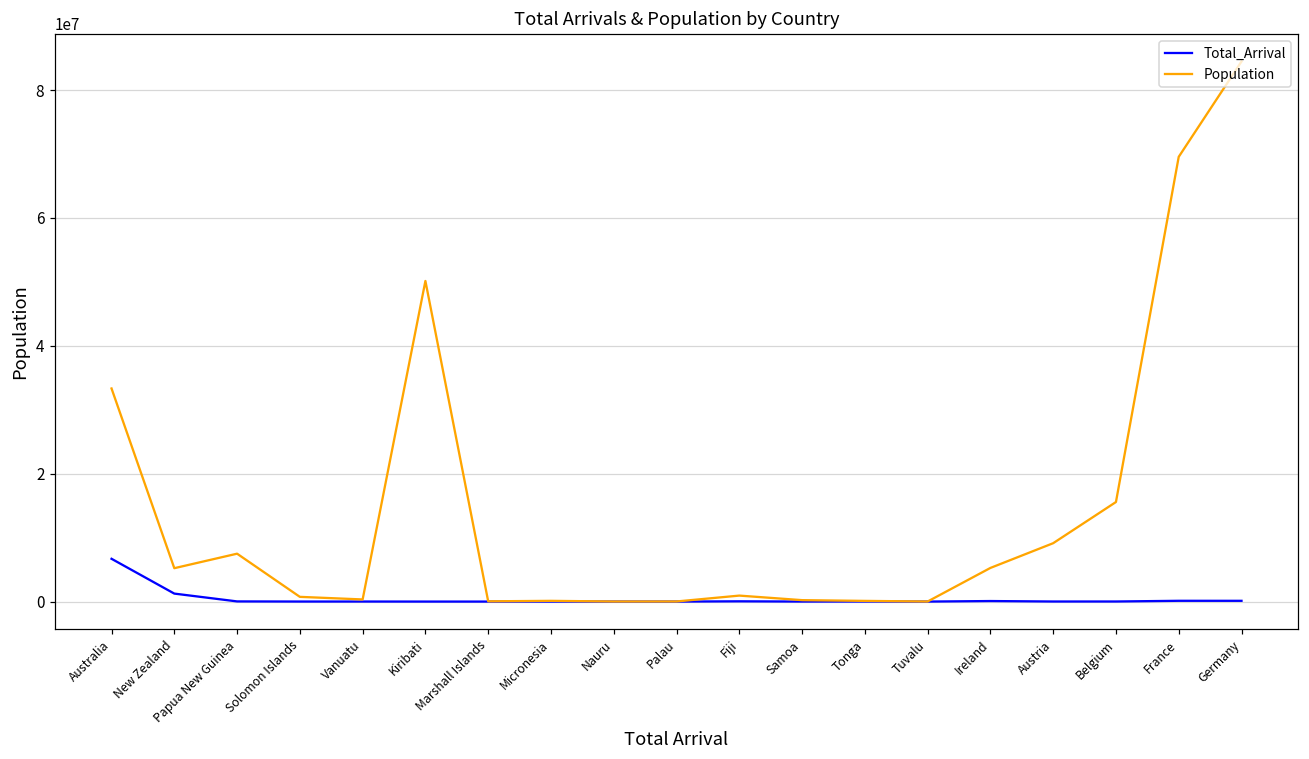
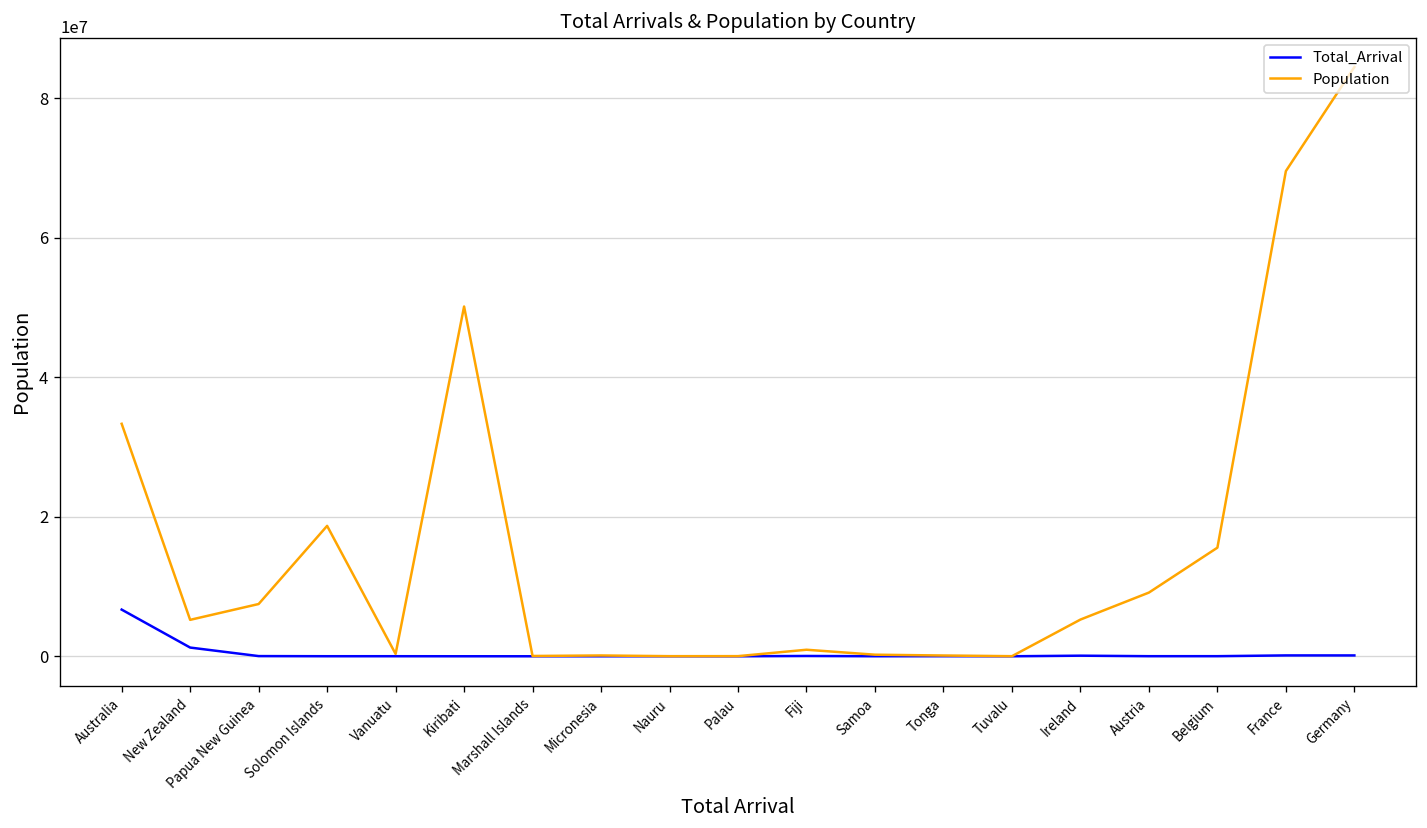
Population, Solomon Islands: 1000000 -> 19000000
